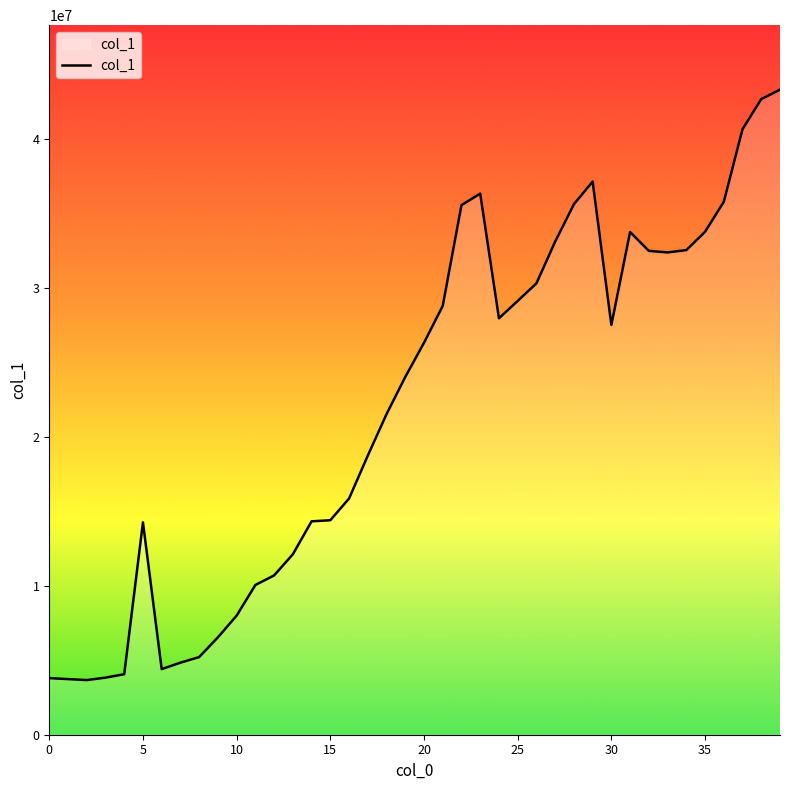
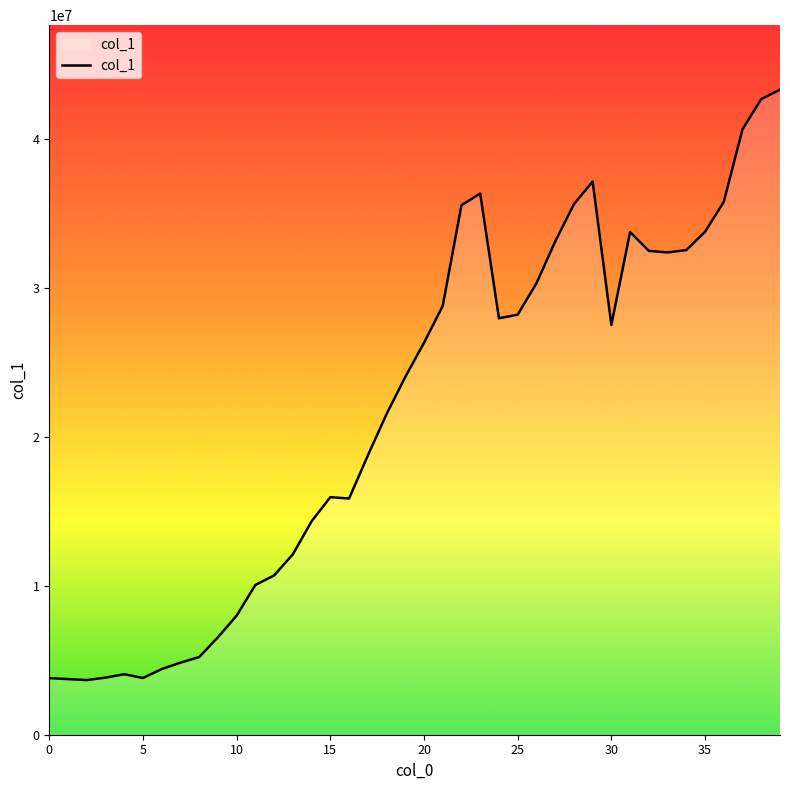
5: 14300000 -> 3800000
15: 14400000 -> 15900000
25: 29100000 -> 28200000
